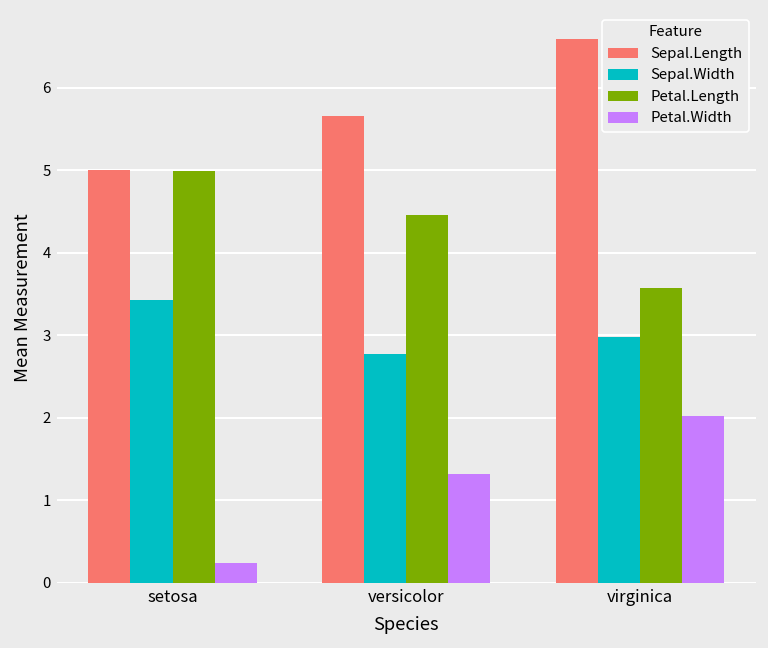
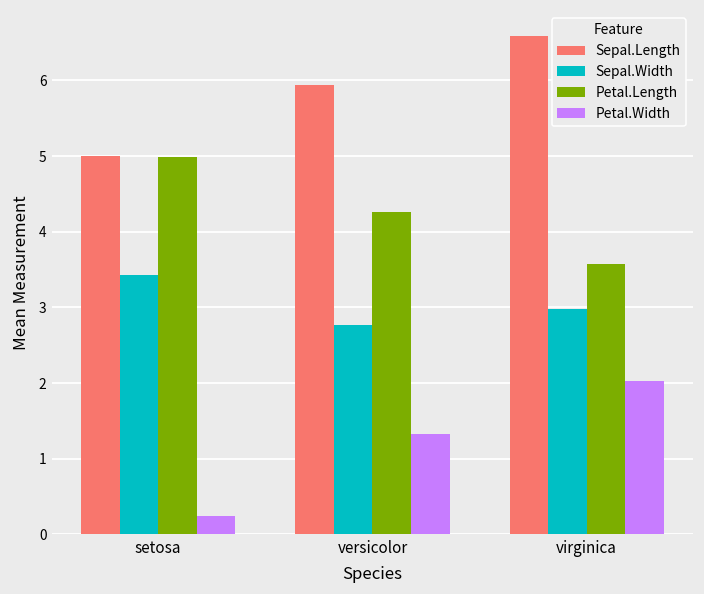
Sepal.Length, versicolor: 5.7 -> 5.9
Petal.Length, versicolor: 4.5 -> 4.3
